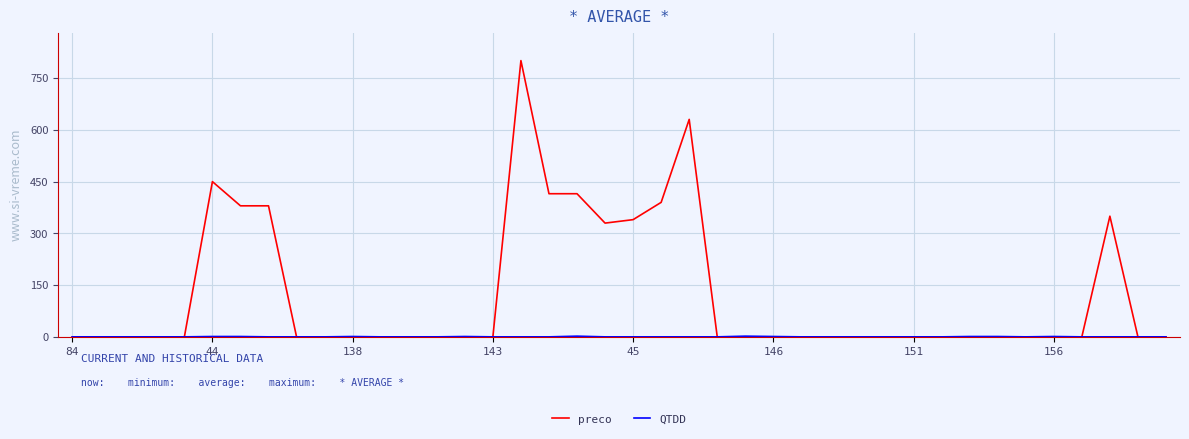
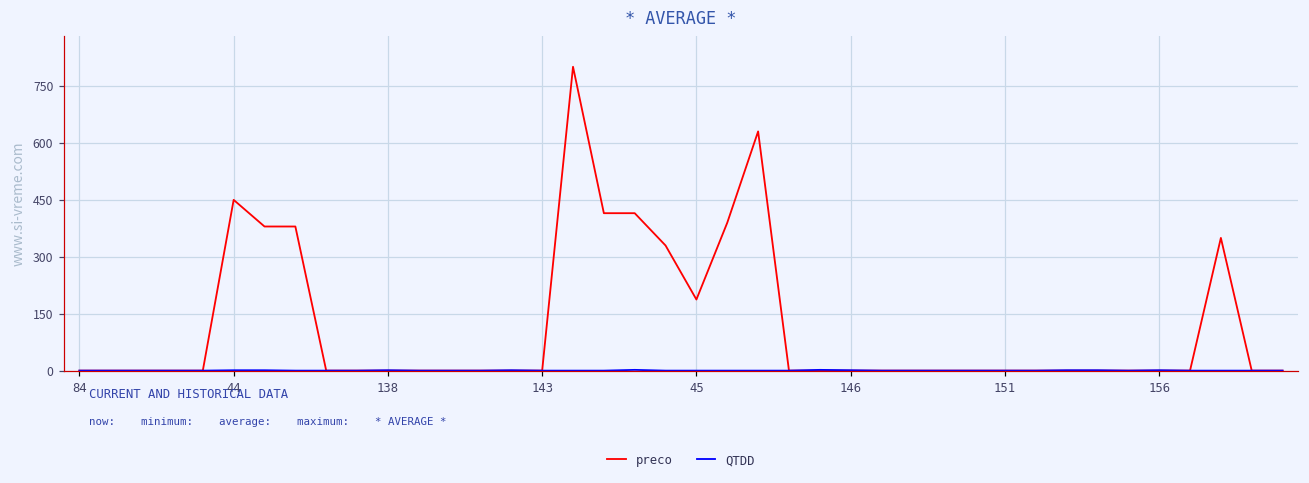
preco, 45: 340 -> 190
